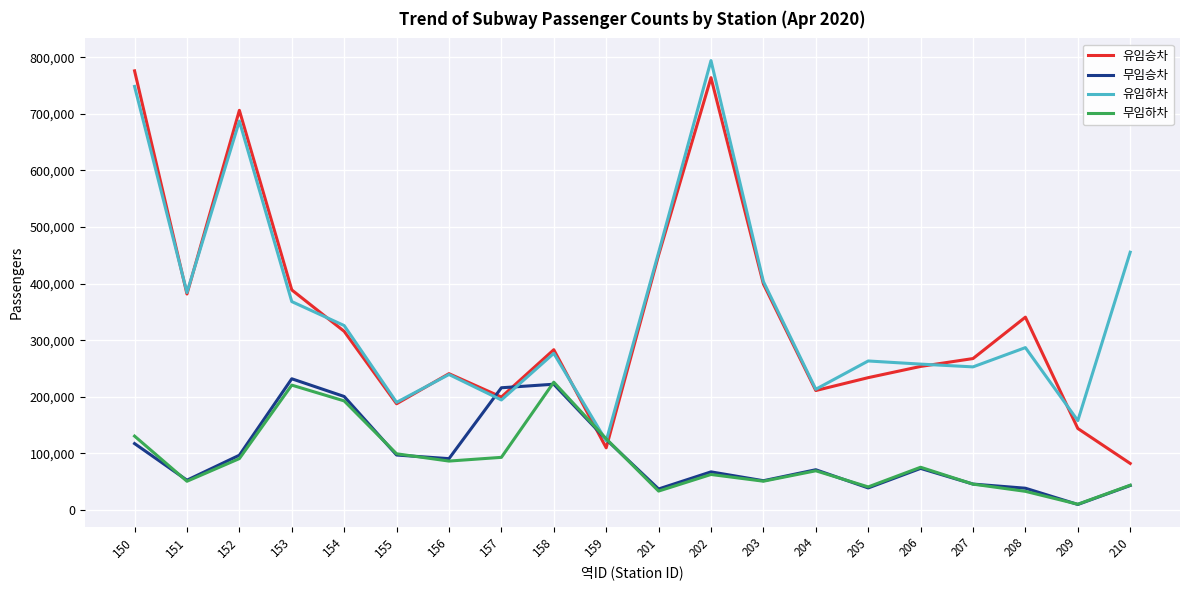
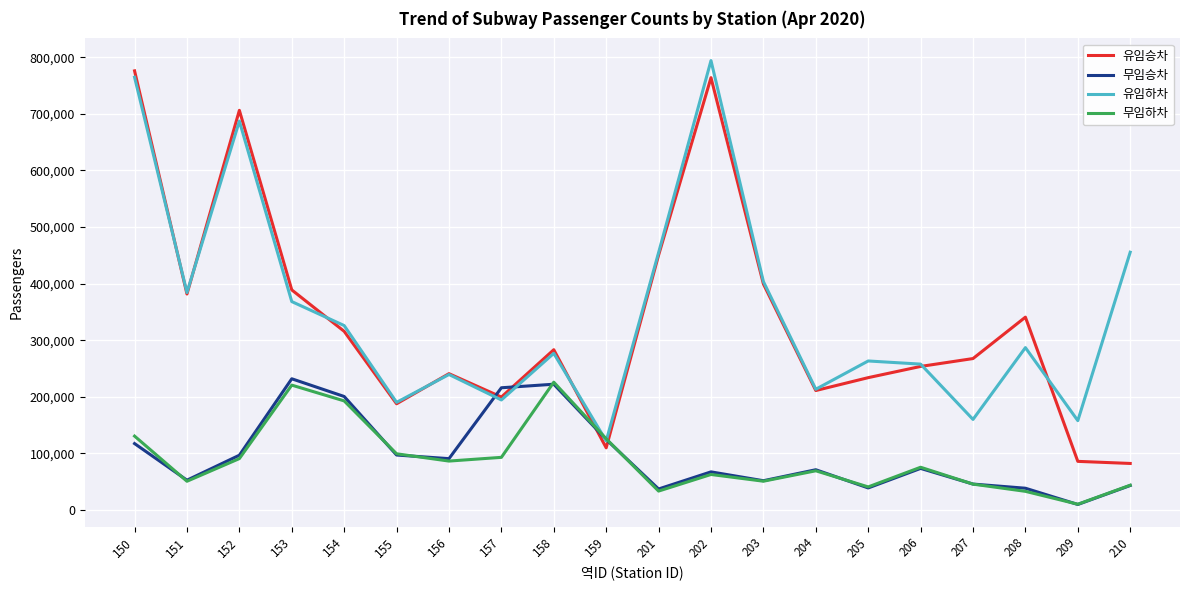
유임하차, 150: 750,000 -> 760,000
유임하차, 207: 250,000 -> 160,000
유임승차, 209: 140,000 -> 90,000
